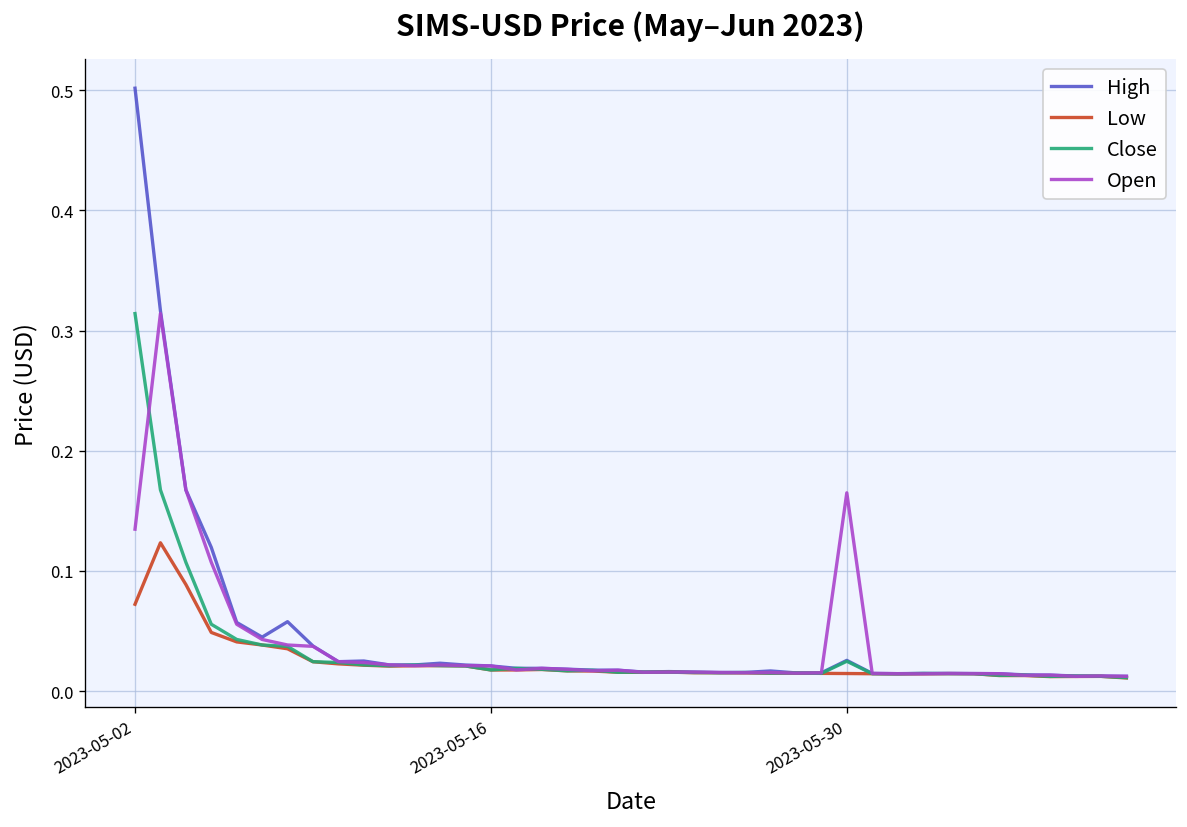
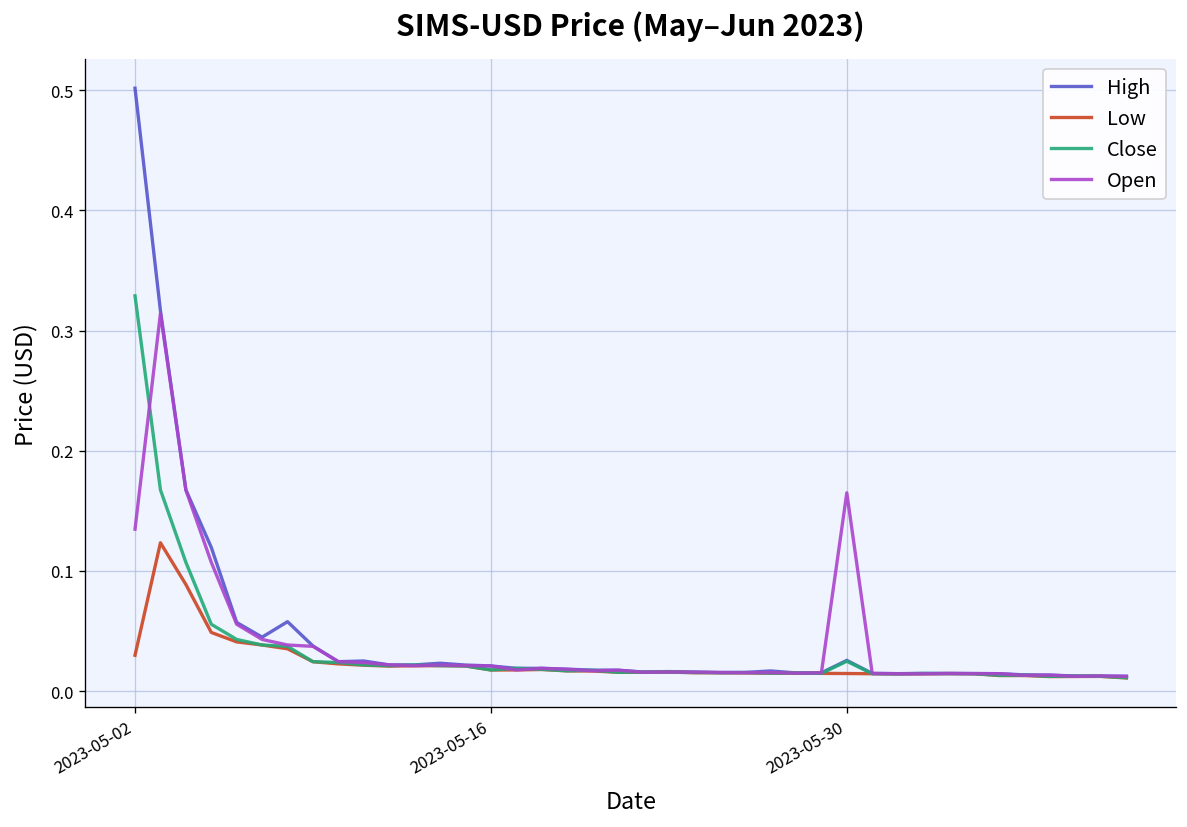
Low, 2023-05-02: 0.072 -> 0.030
Close, 2023-05-02: 0.314 -> 0.329
